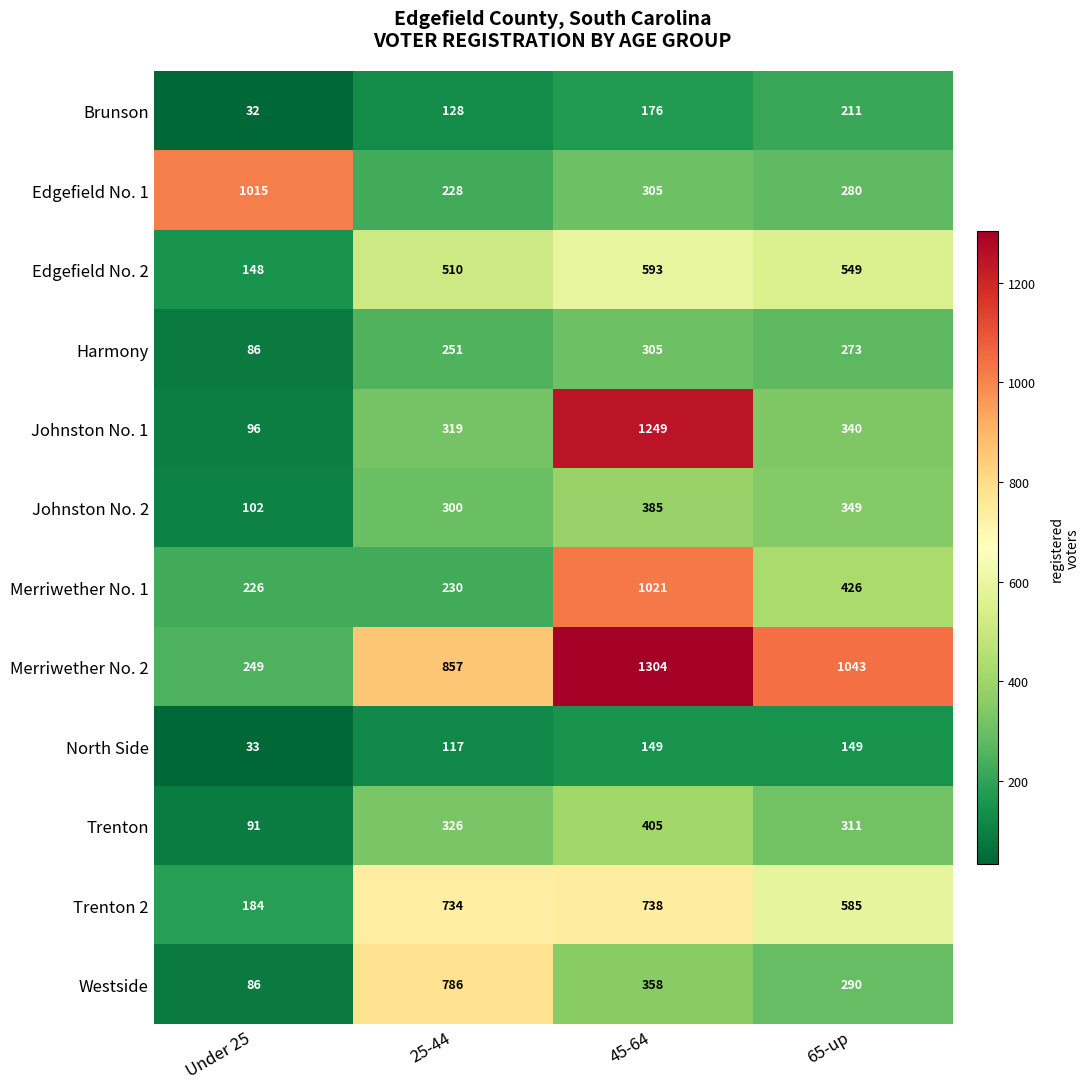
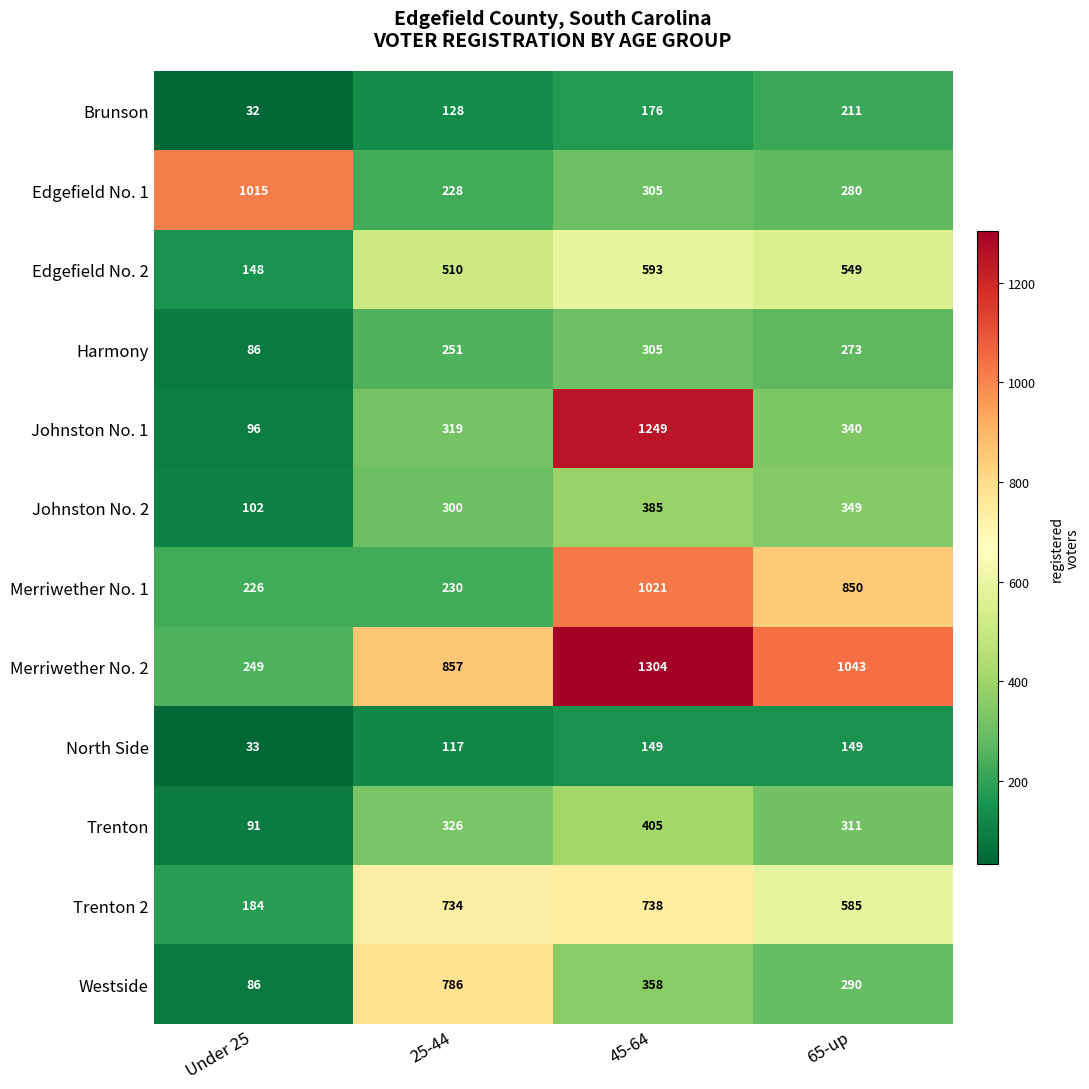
Merriwether No. 1, 65-up: 426 -> 850
